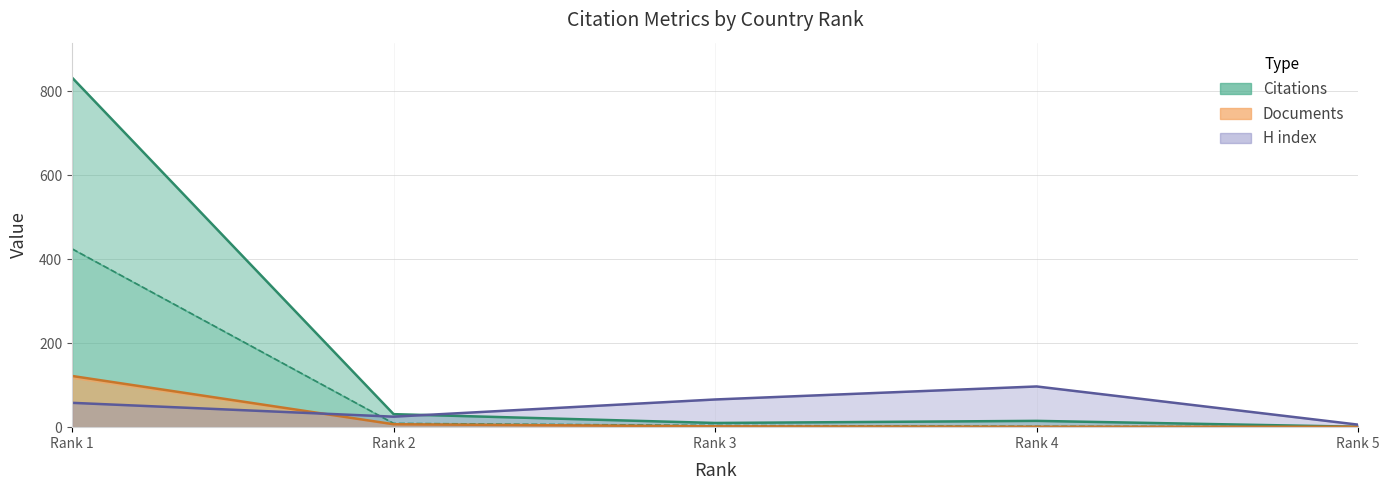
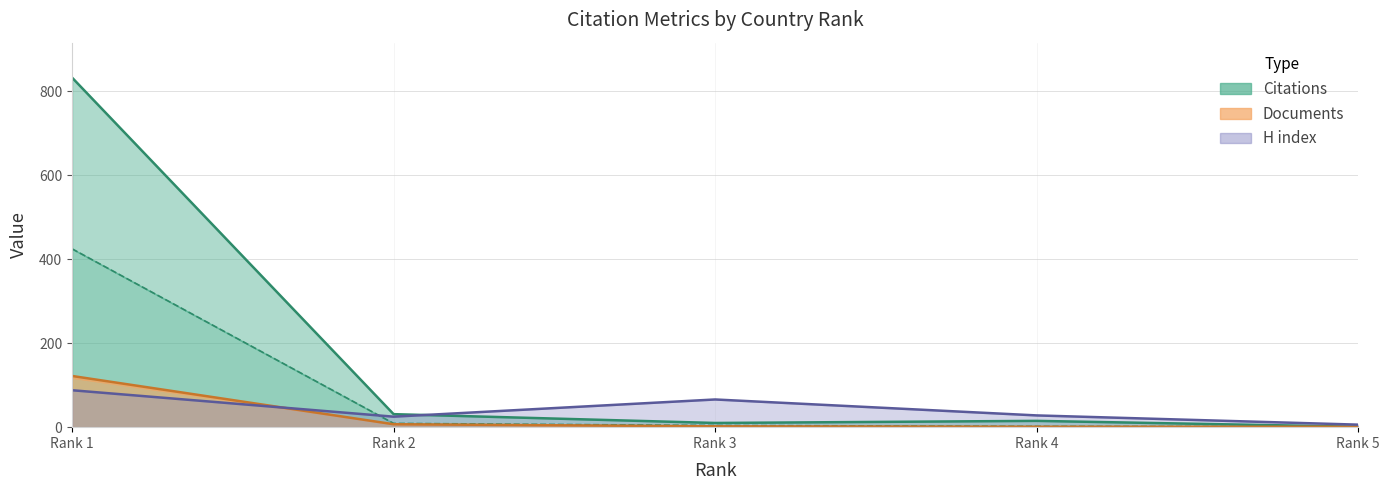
H index, Rank 1: 60 -> 90
H index, Rank 4: 100 -> 30
